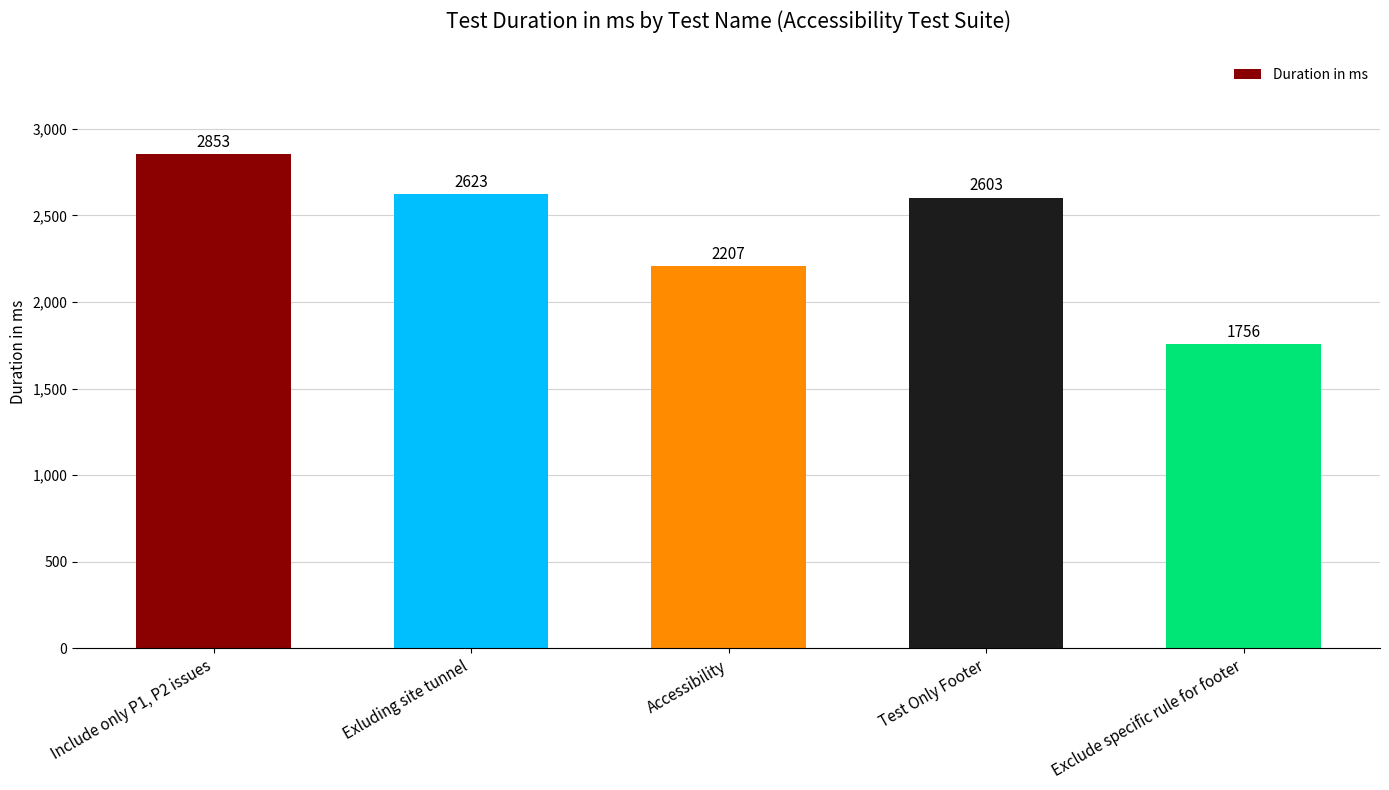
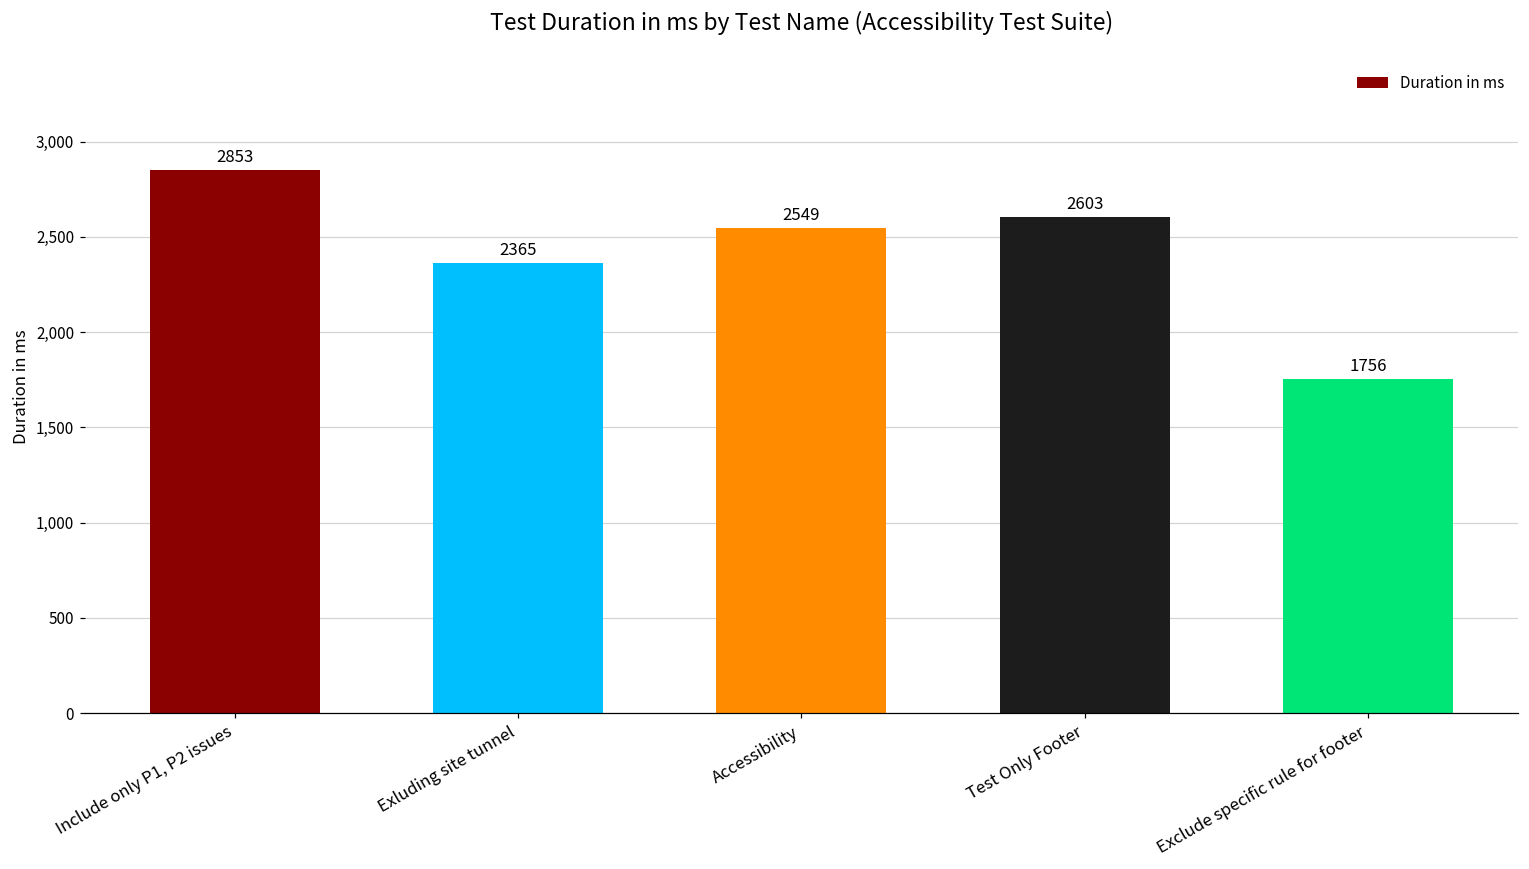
Exluding site tunnel: 2623 -> 2365
Accessibility: 2207 -> 2549
